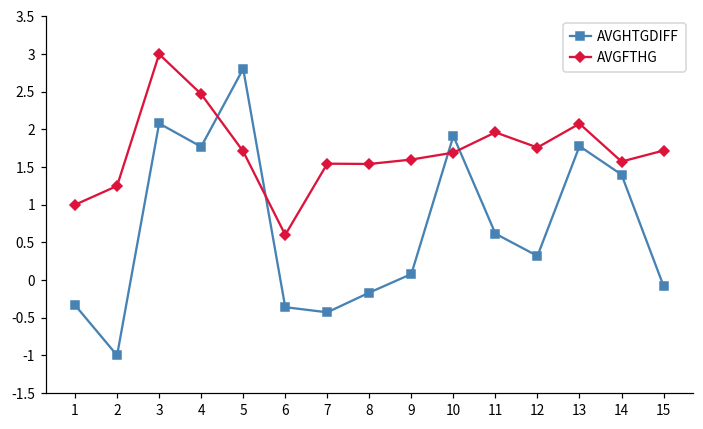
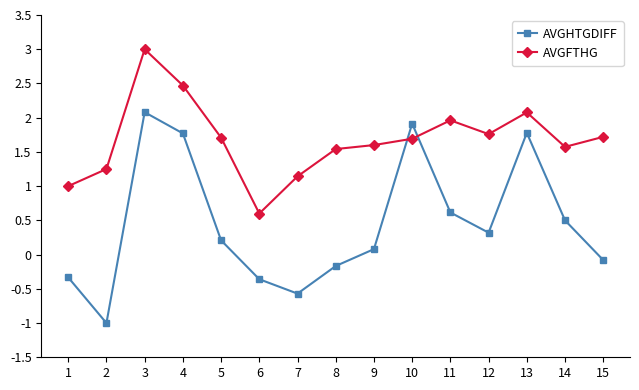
AVGHTGDIFF, 5: 2.8 -> 0.2
AVGHTGDIFF, 7: -0.4 -> -0.6
AVGFTHG, 7: 1.5 -> 1.1
AVGHTGDIFF, 14: 1.4 -> 0.5
